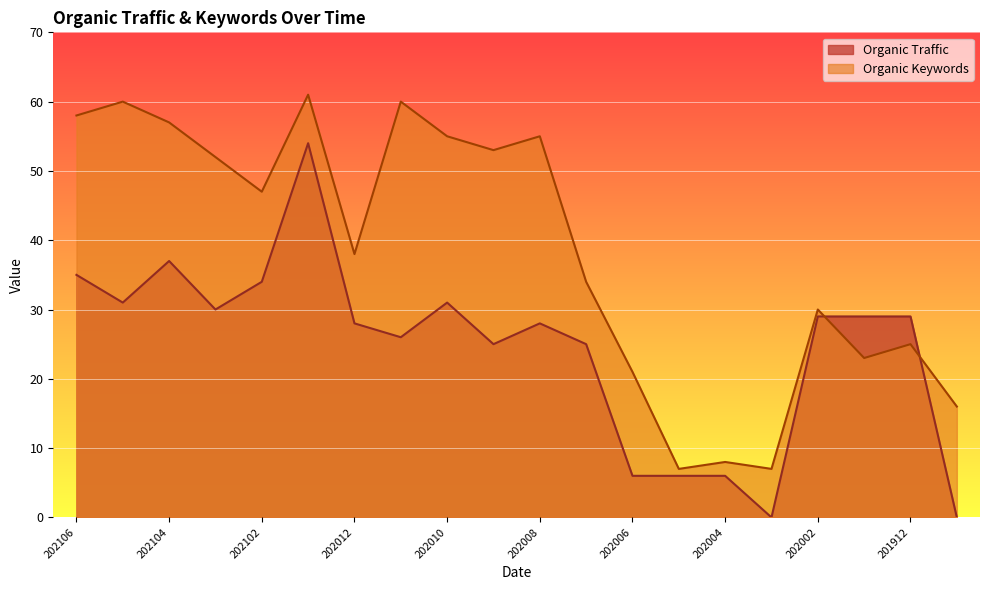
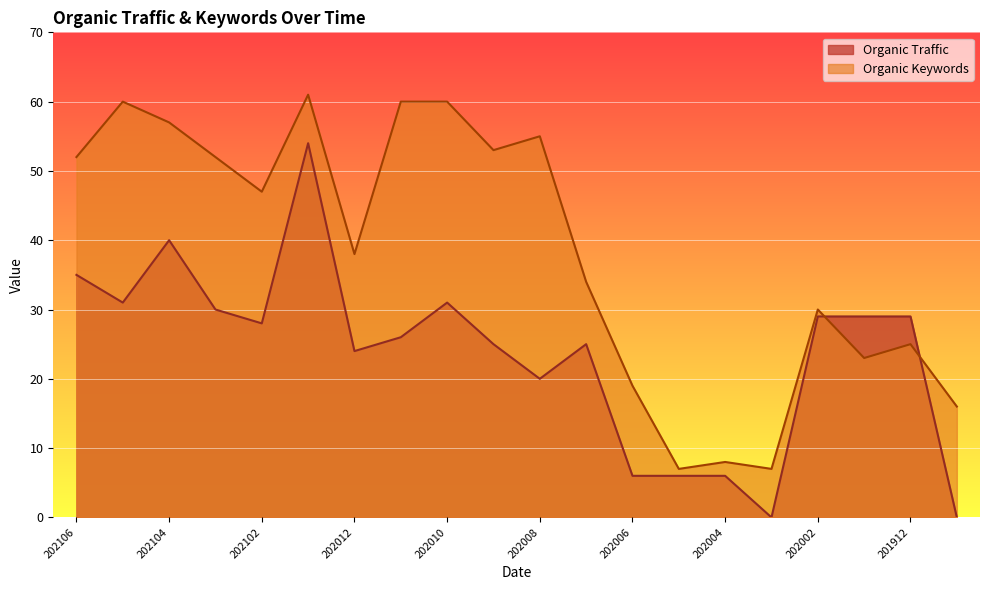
Organic Keywords, 202106: 58 -> 52
Organic Traffic, 202104: 37 -> 40
Organic Traffic, 202102: 34 -> 28
Organic Traffic, 202012: 28 -> 24
Organic Keywords, 202010: 55 -> 60
Organic Traffic, 202008: 28 -> 20
Organic Keywords, 202006: 21 -> 19
